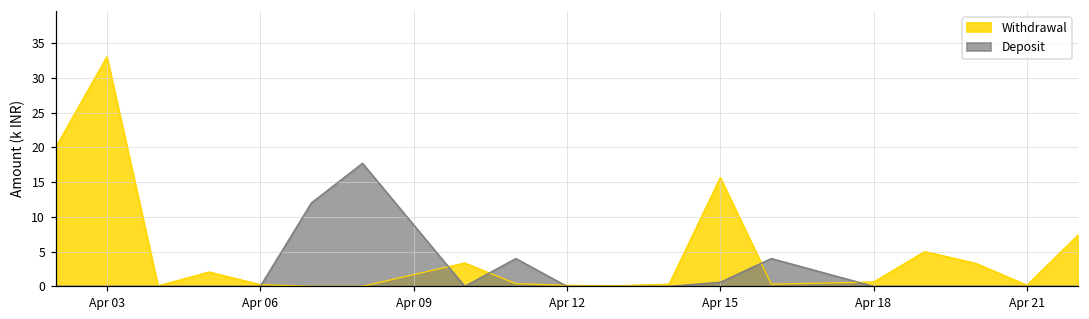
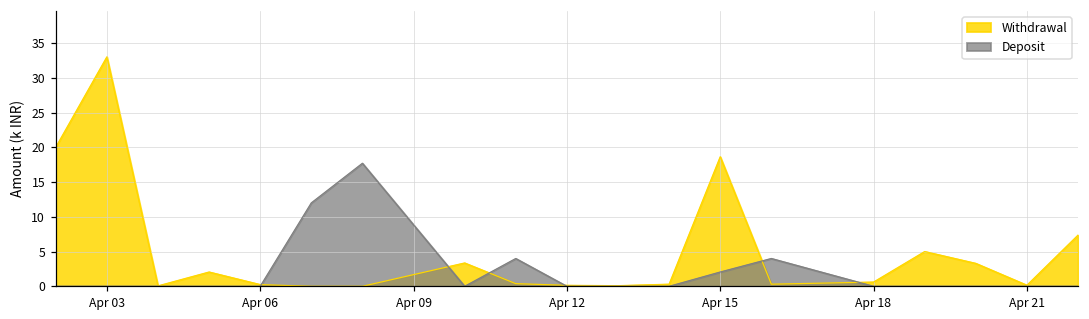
Withdrawal, Apr 15: 16 -> 19
Deposit, Apr 15: 1 -> 2
